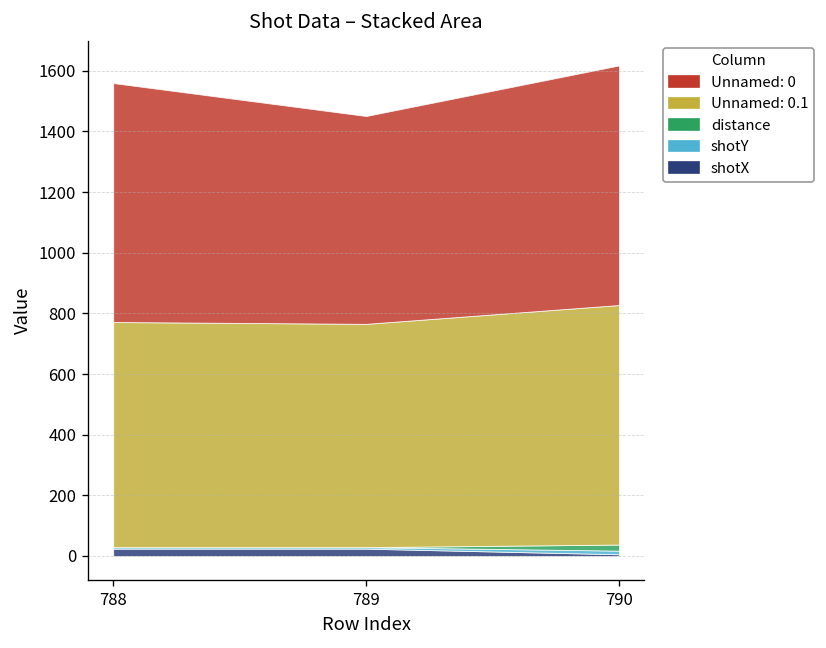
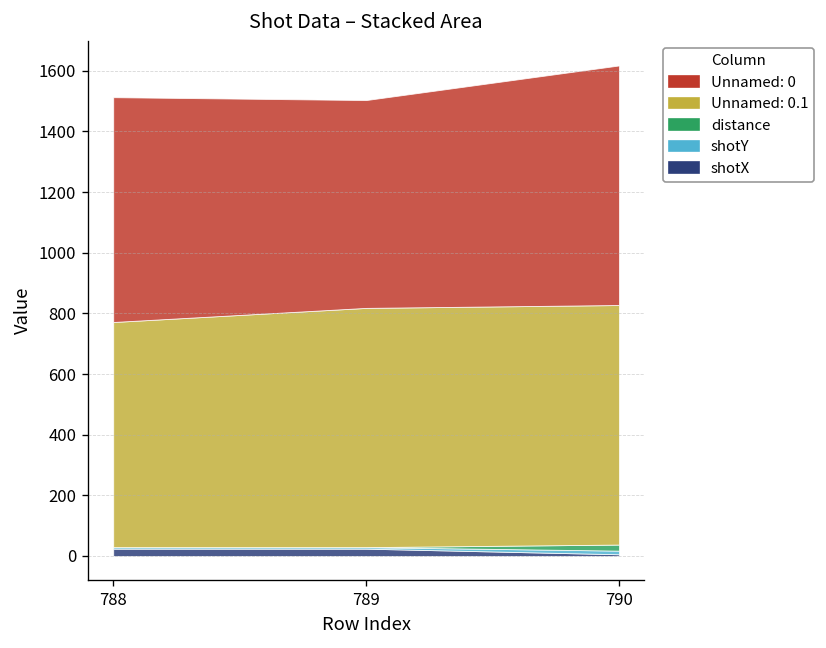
Unnamed: 0, 788: 790 -> 740
Unnamed: 0.1, 789: 740 -> 790
